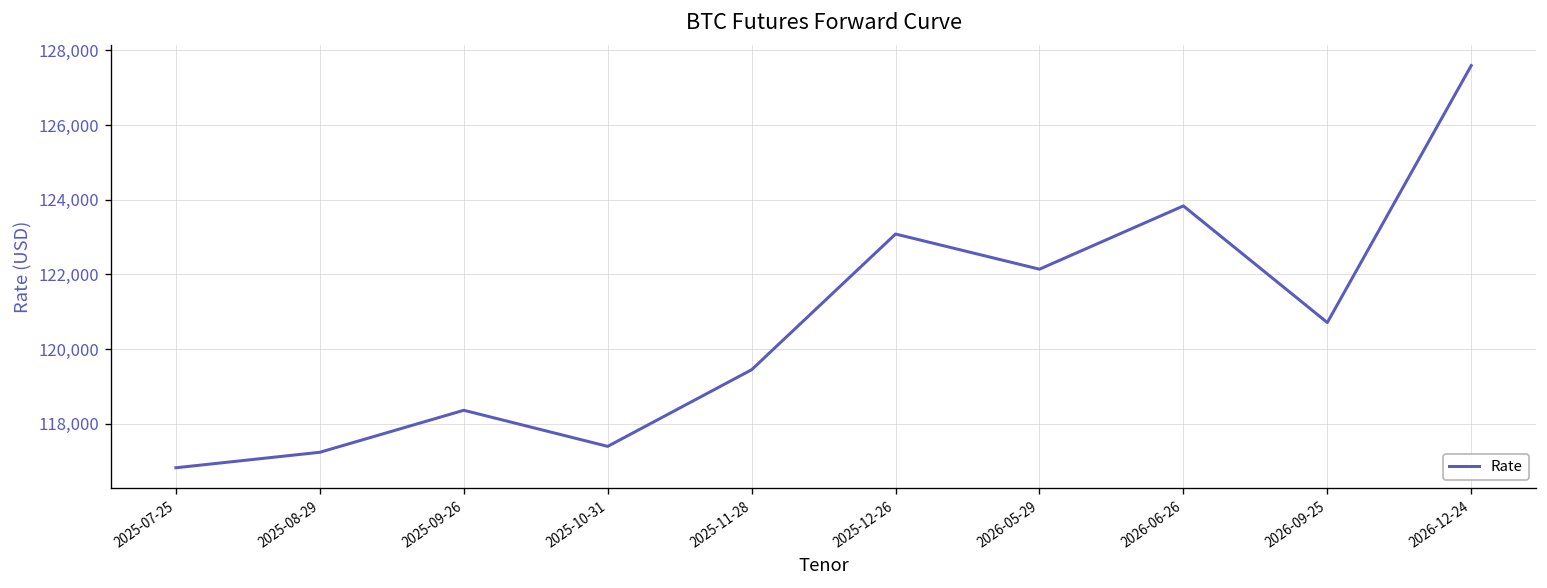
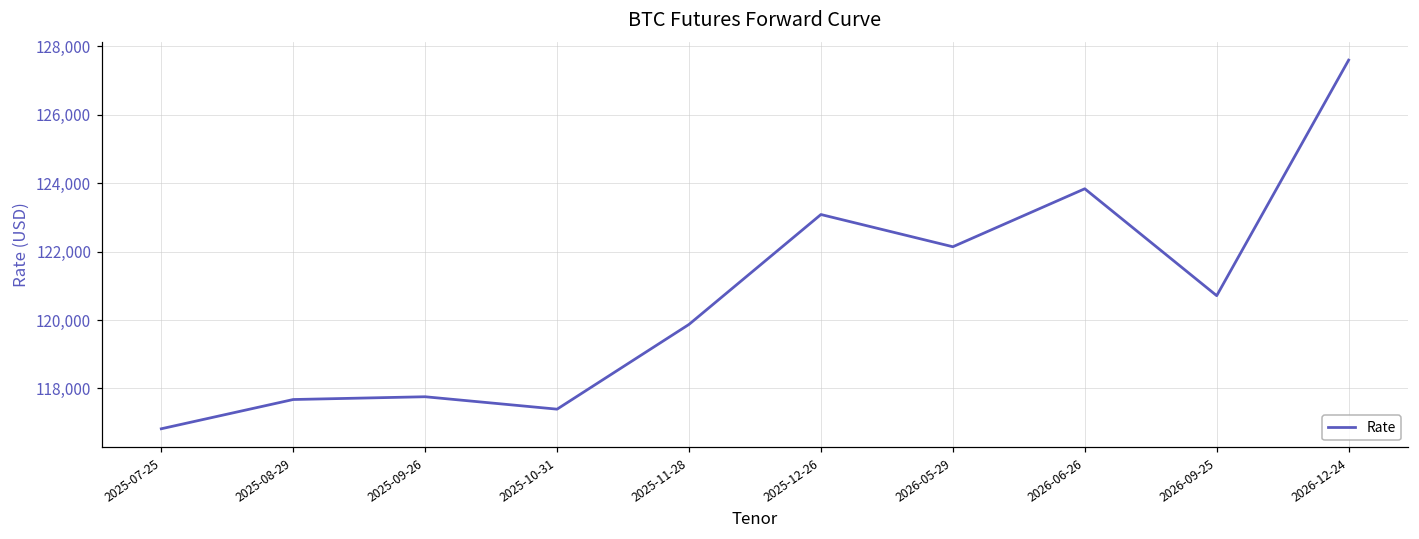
2025-08-29: 117,200 -> 117,700
2025-09-26: 118,400 -> 117,800
2025-11-28: 119,400 -> 119,900
